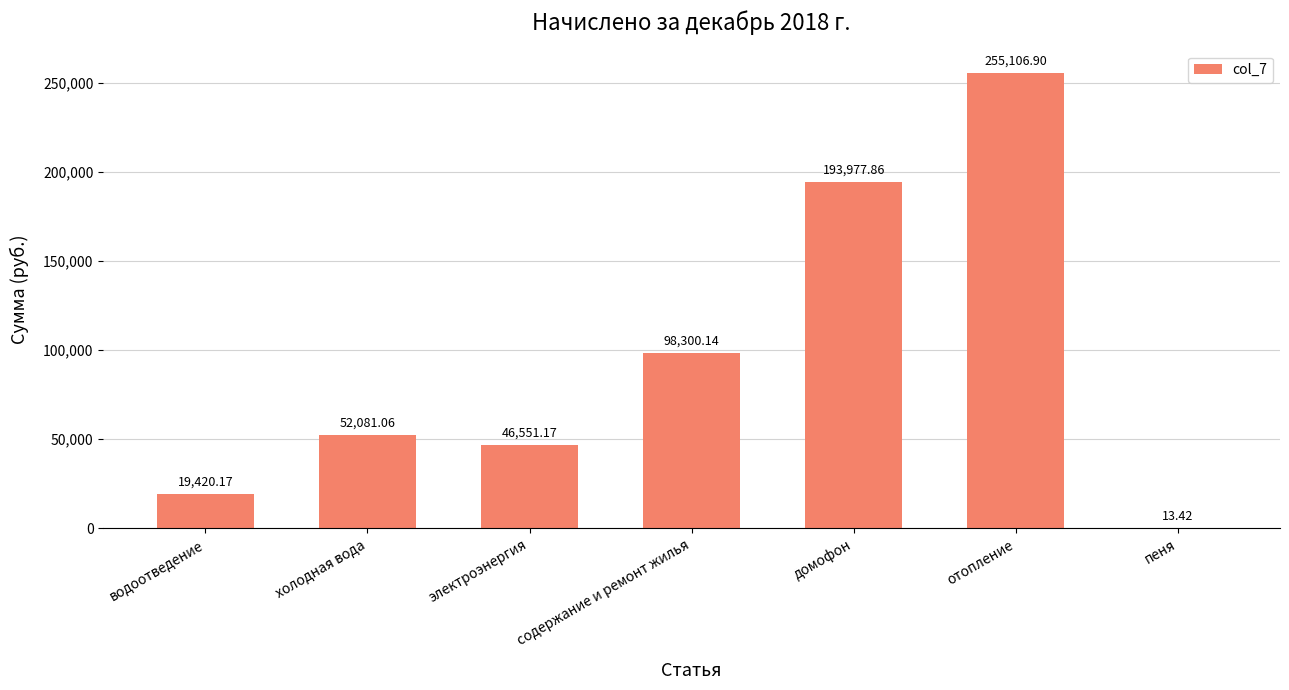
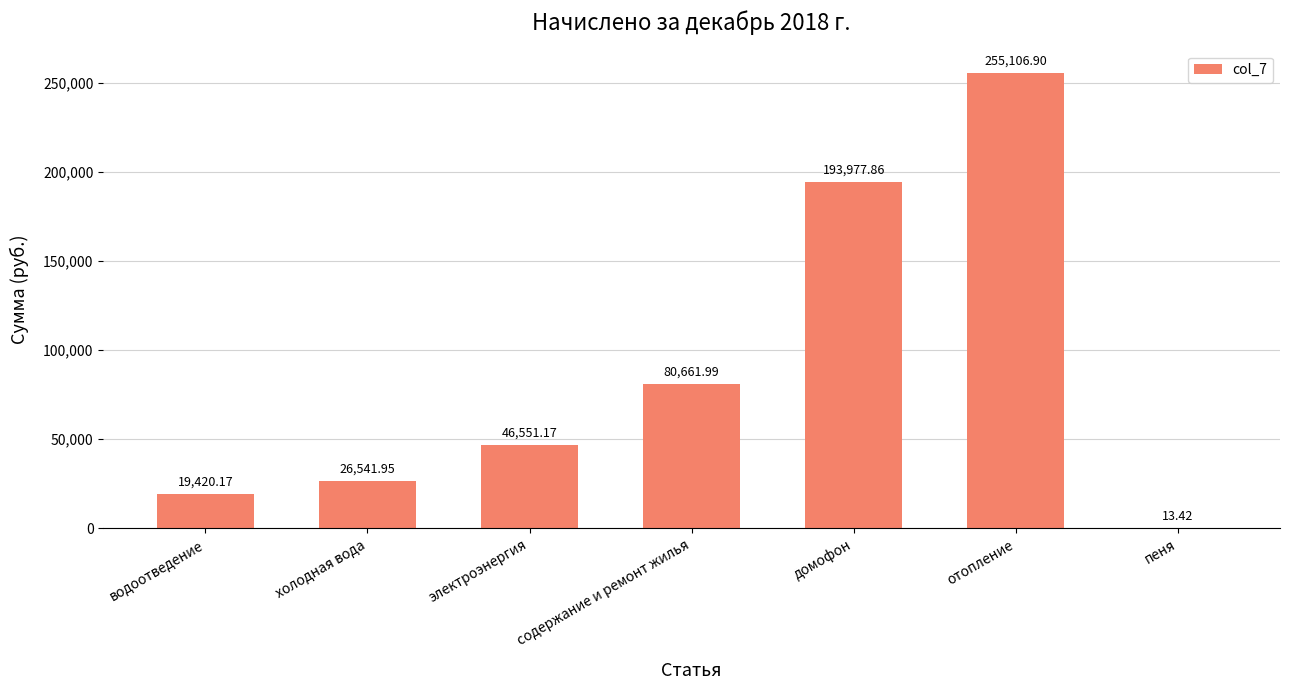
холодная вода: 52,081.06 -> 26,541.95
содержание и ремонт жилья: 98,300.14 -> 80,661.99
